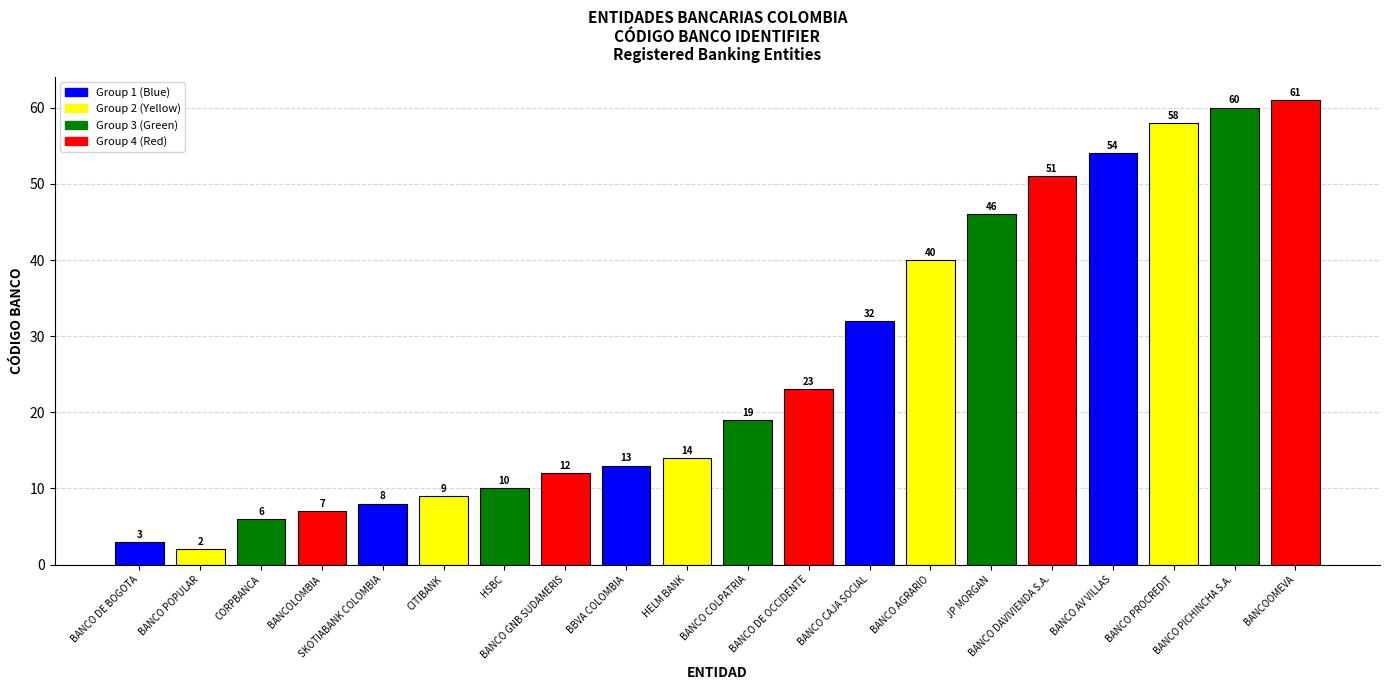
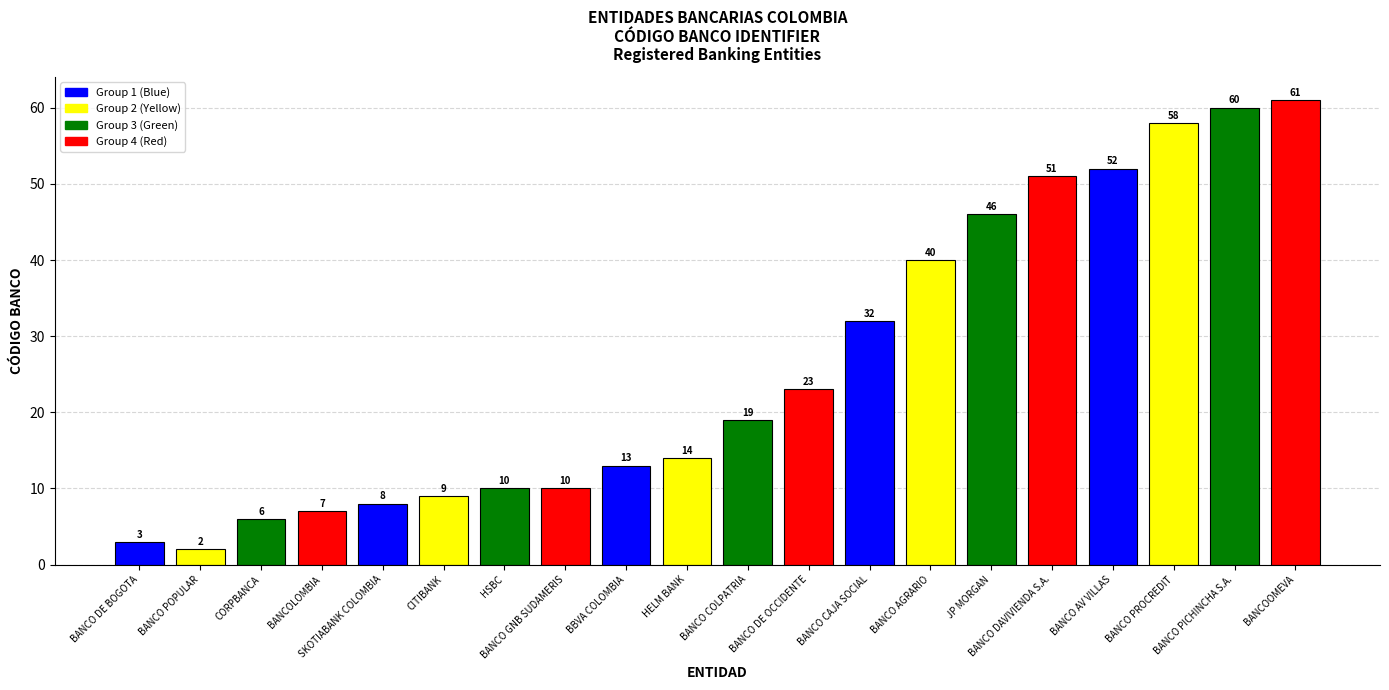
BANCO GNB SUDAMERIS: 12 -> 10
BANCO AV VILLAS: 54 -> 52
